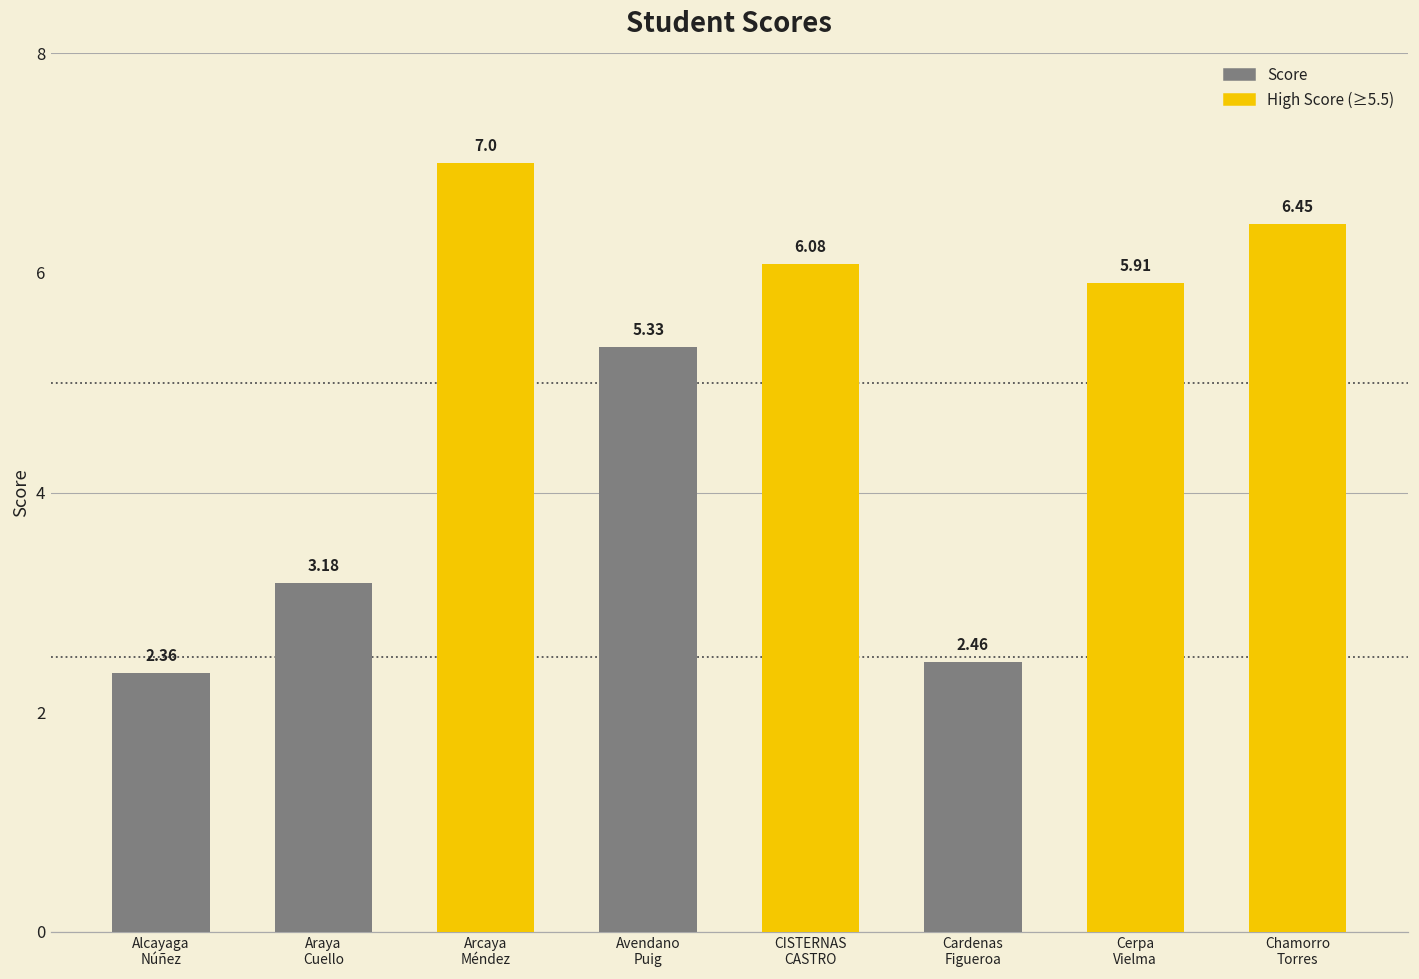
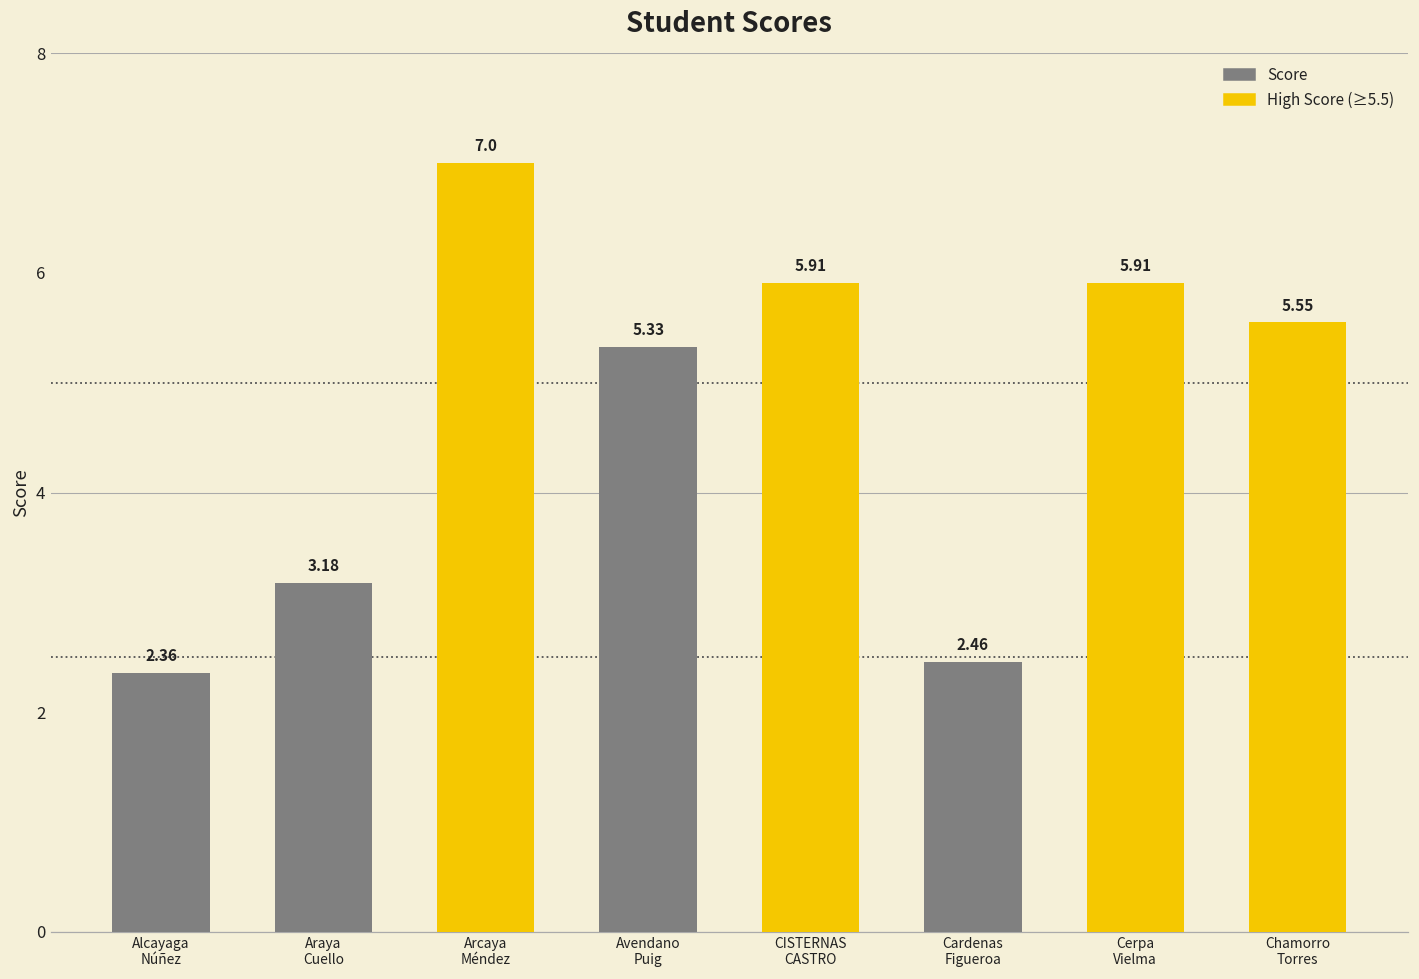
CISTERNAS CASTRO: 6.08 -> 5.91
Chamorro Torres: 6.45 -> 5.55
